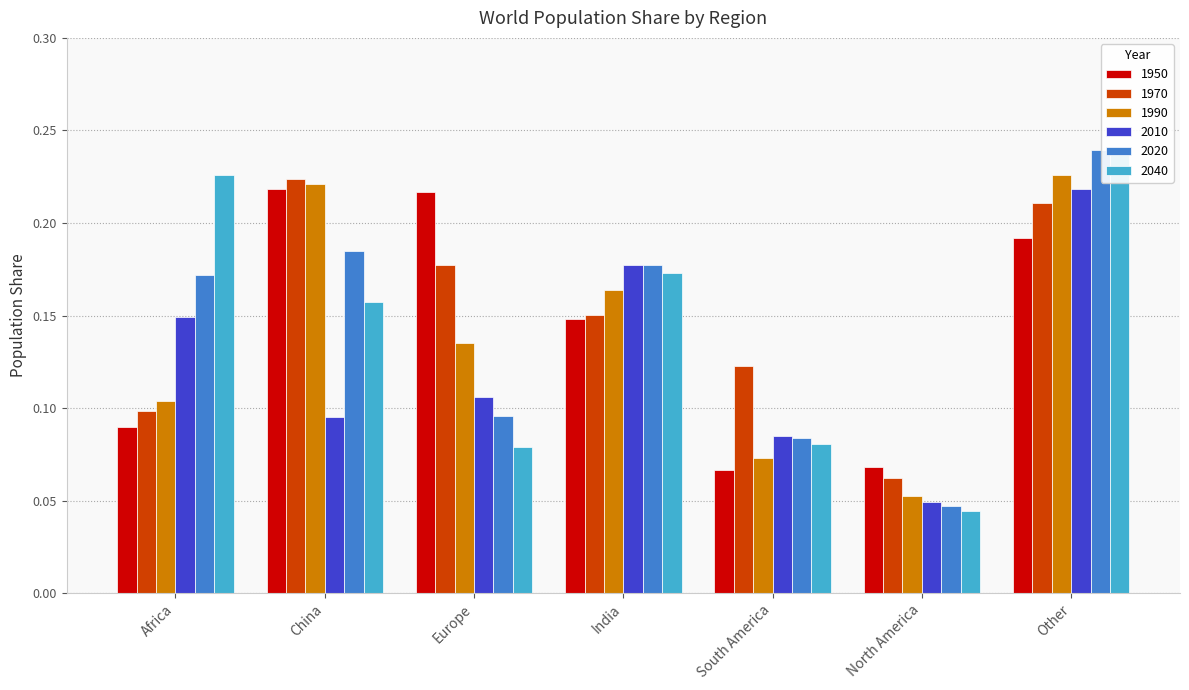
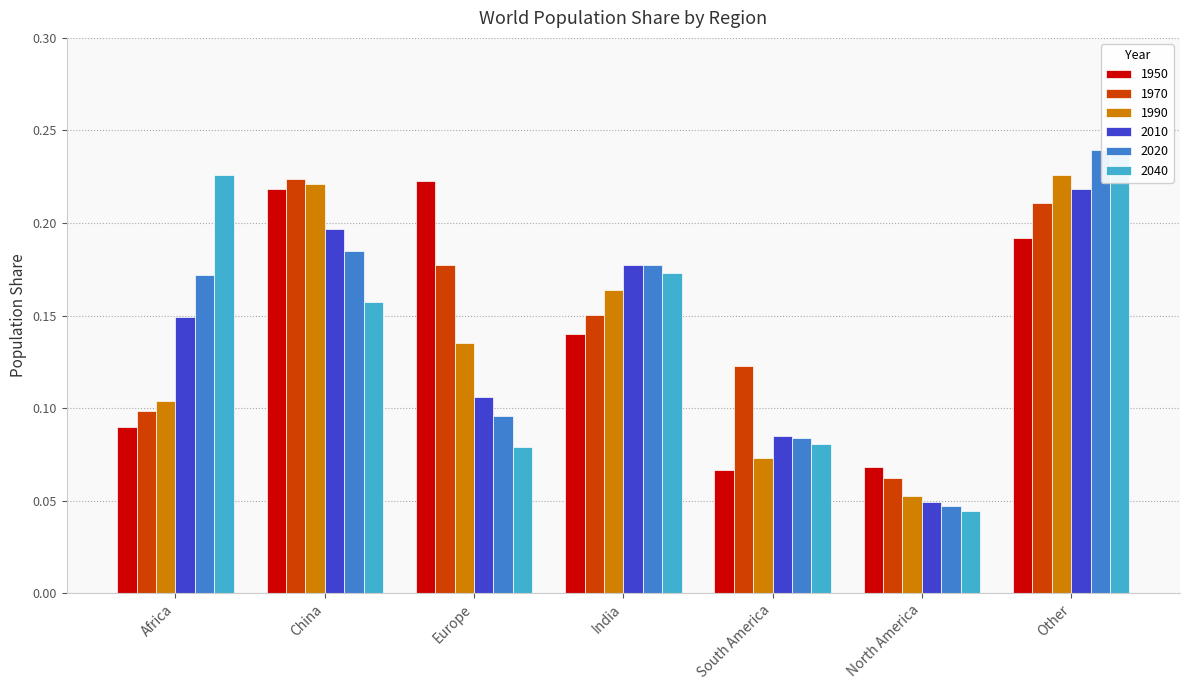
2010, China: 0.095 -> 0.197
1950, Europe: 0.217 -> 0.223
1950, India: 0.148 -> 0.140
